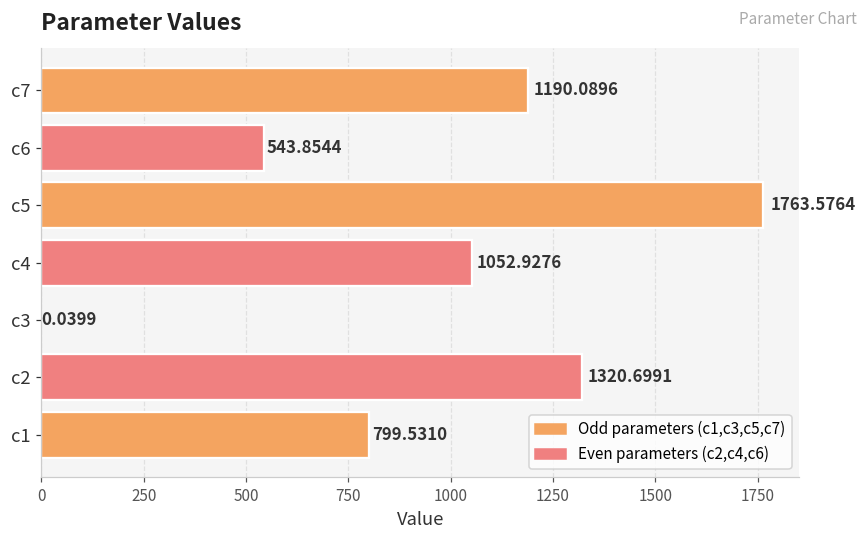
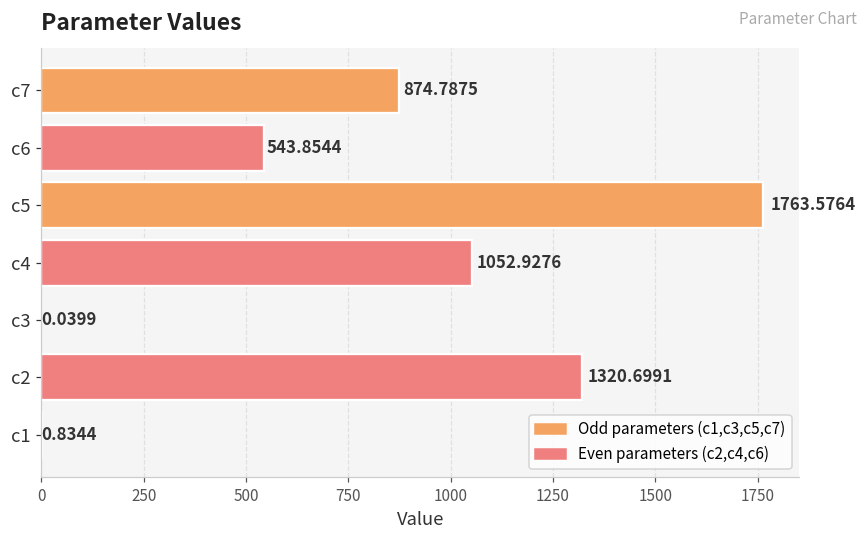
c7: 1190.0896 -> 874.7875
c1: 799.5310 -> 0.8344
